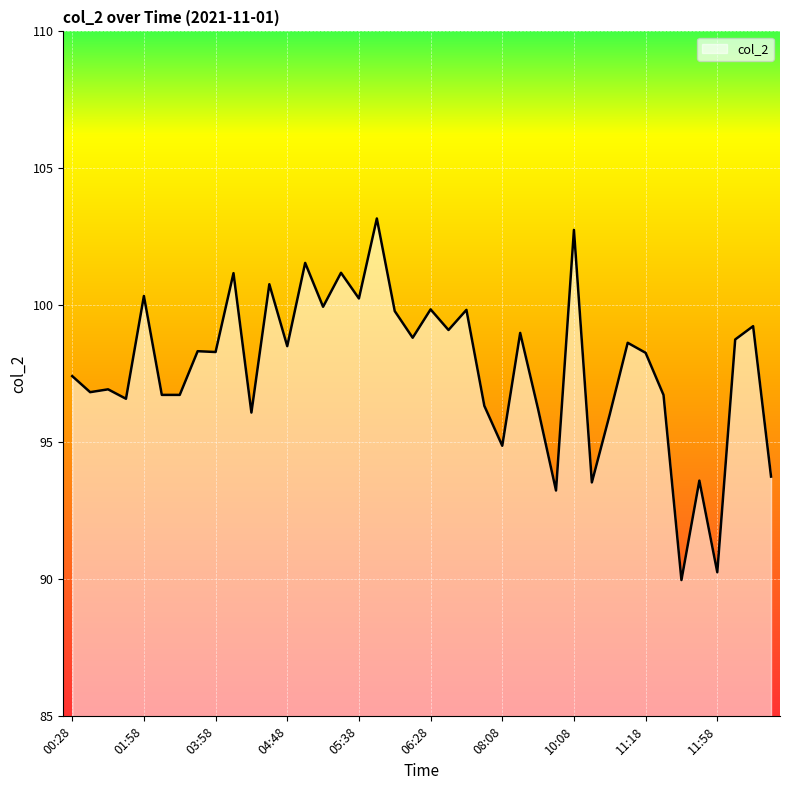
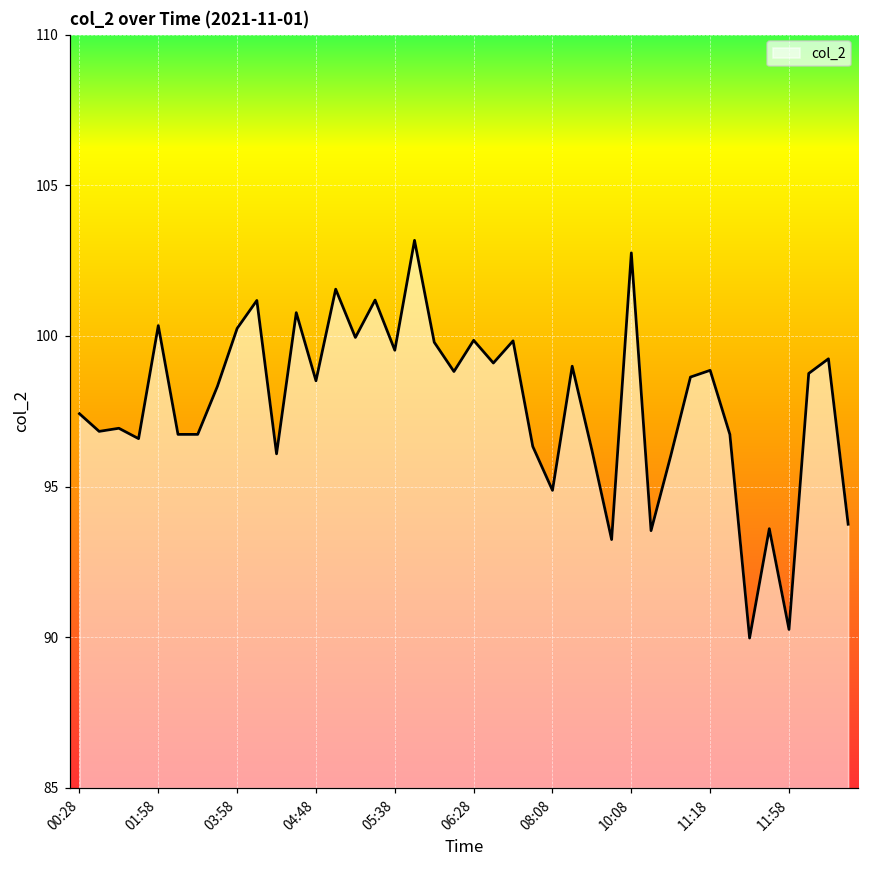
03:58: 98.3 -> 100.2
05:38: 100.3 -> 99.5
11:18: 98.3 -> 98.9
